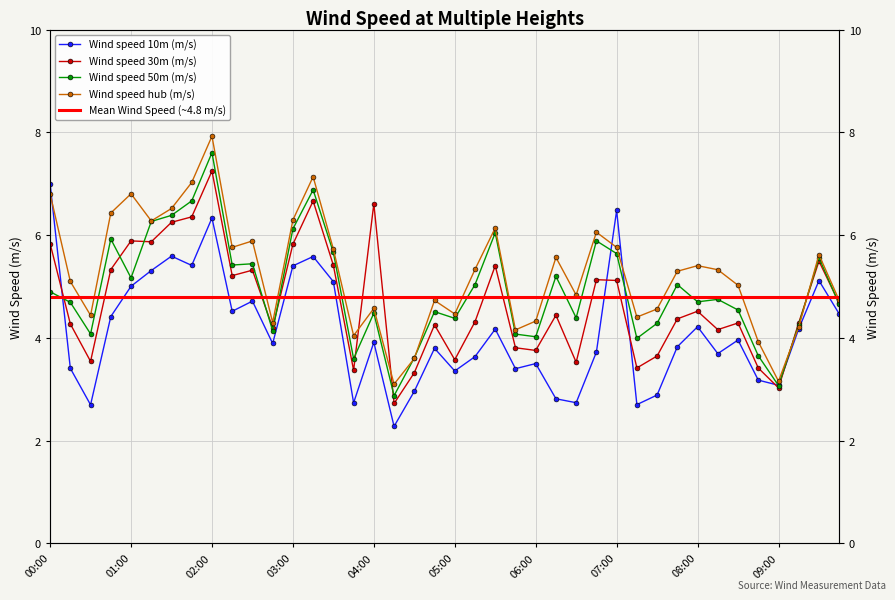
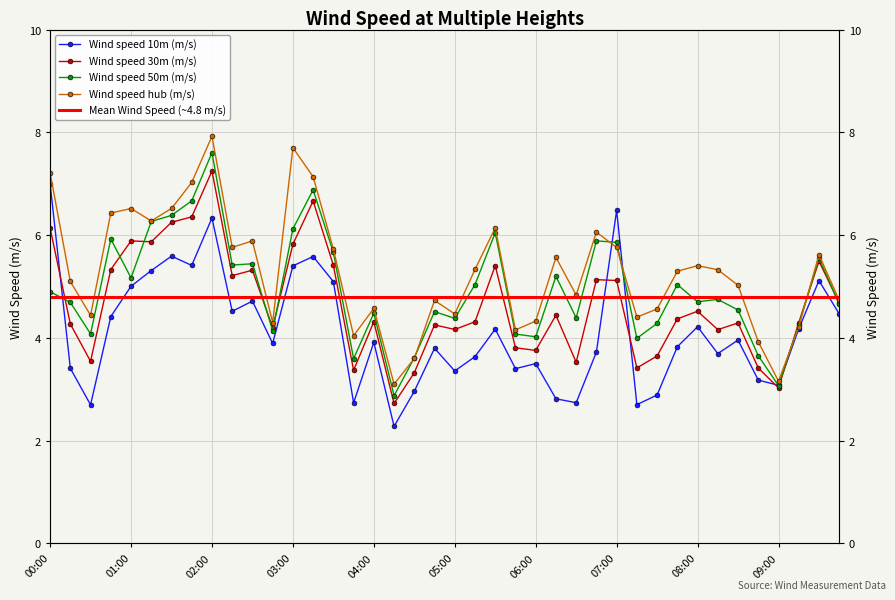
Wind speed 30m (m/s), 00:00: 5.8 -> 6.1
Wind speed hub (m/s), 00:00: 6.8 -> 7.2
Wind speed hub (m/s), 01:00: 6.8 -> 6.5
Wind speed hub (m/s), 03:00: 6.3 -> 7.7
Wind speed 30m (m/s), 04:00: 6.6 -> 4.3
Wind speed 30m (m/s), 05:00: 3.6 -> 4.2
Wind speed 50m (m/s), 07:00: 5.6 -> 5.9
